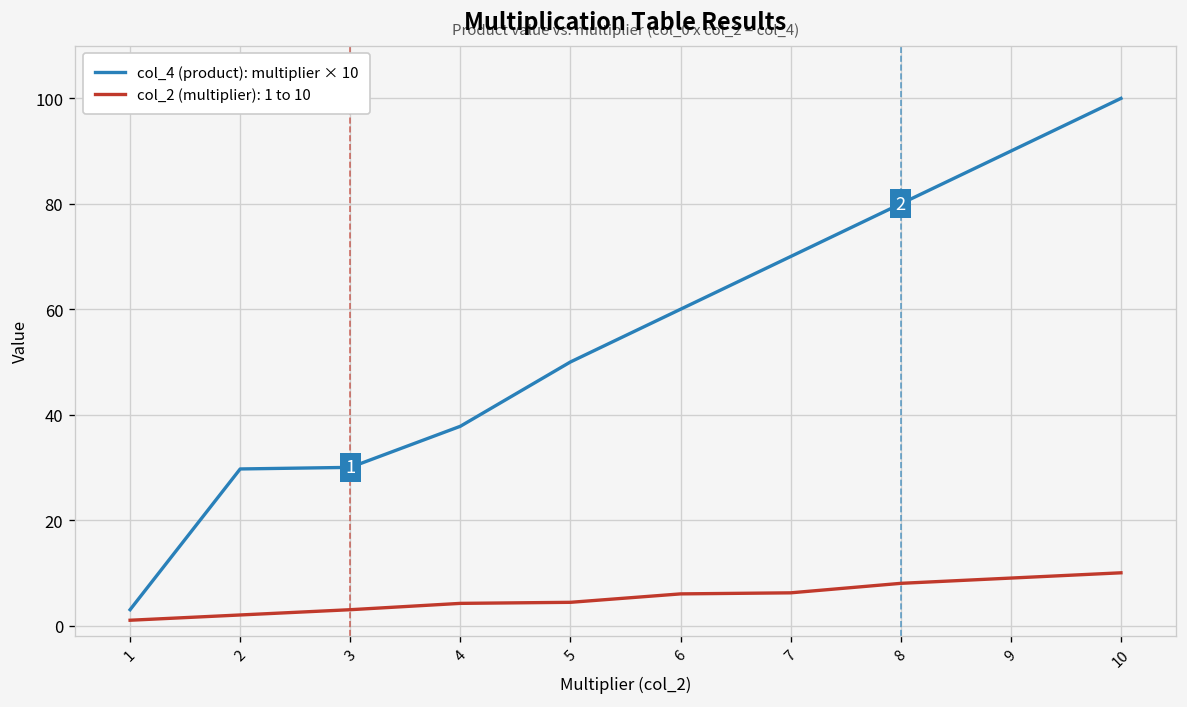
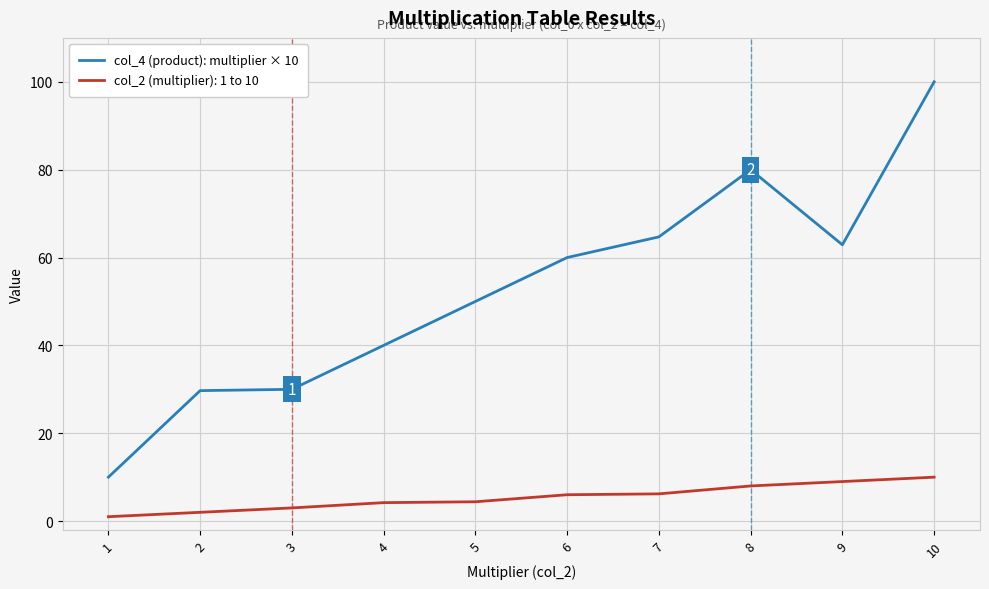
col_4 (product): multiplier × 10, 1: 3 -> 10
col_4 (product): multiplier × 10, 4: 38 -> 40
col_4 (product): multiplier × 10, 7: 70 -> 65
col_4 (product): multiplier × 10, 9: 90 -> 63
